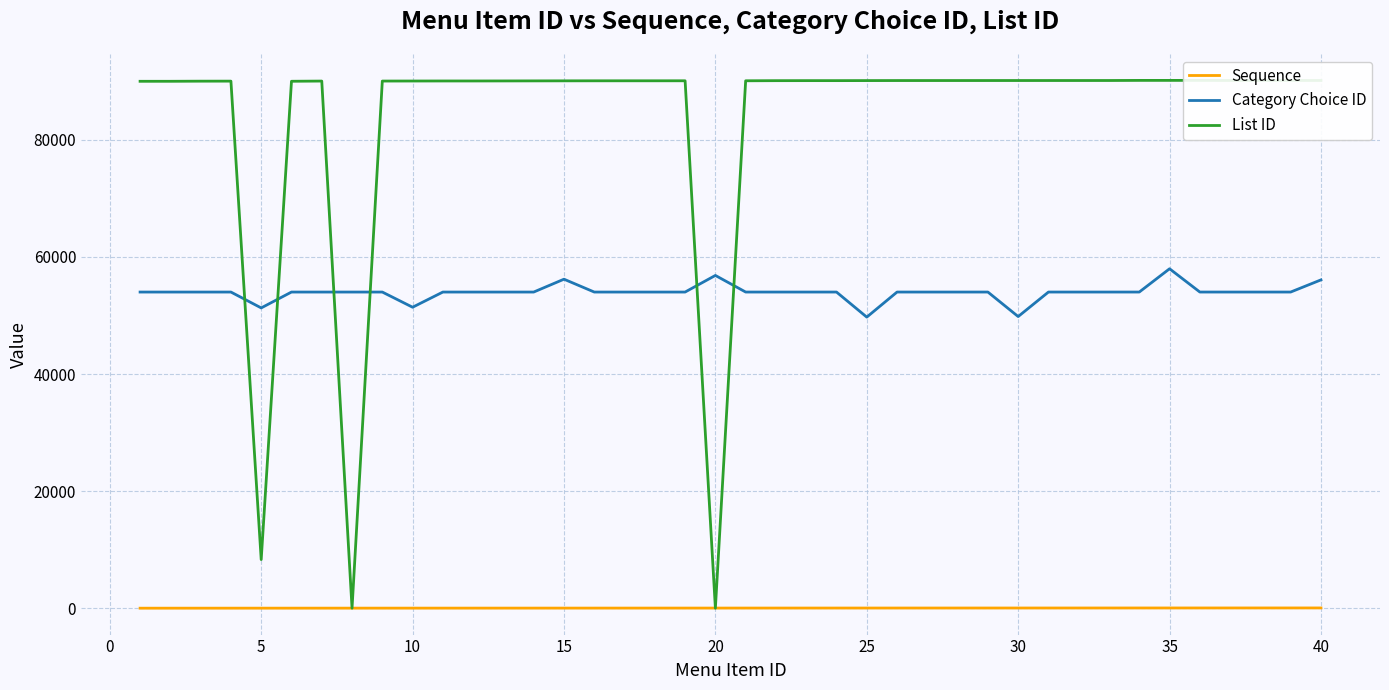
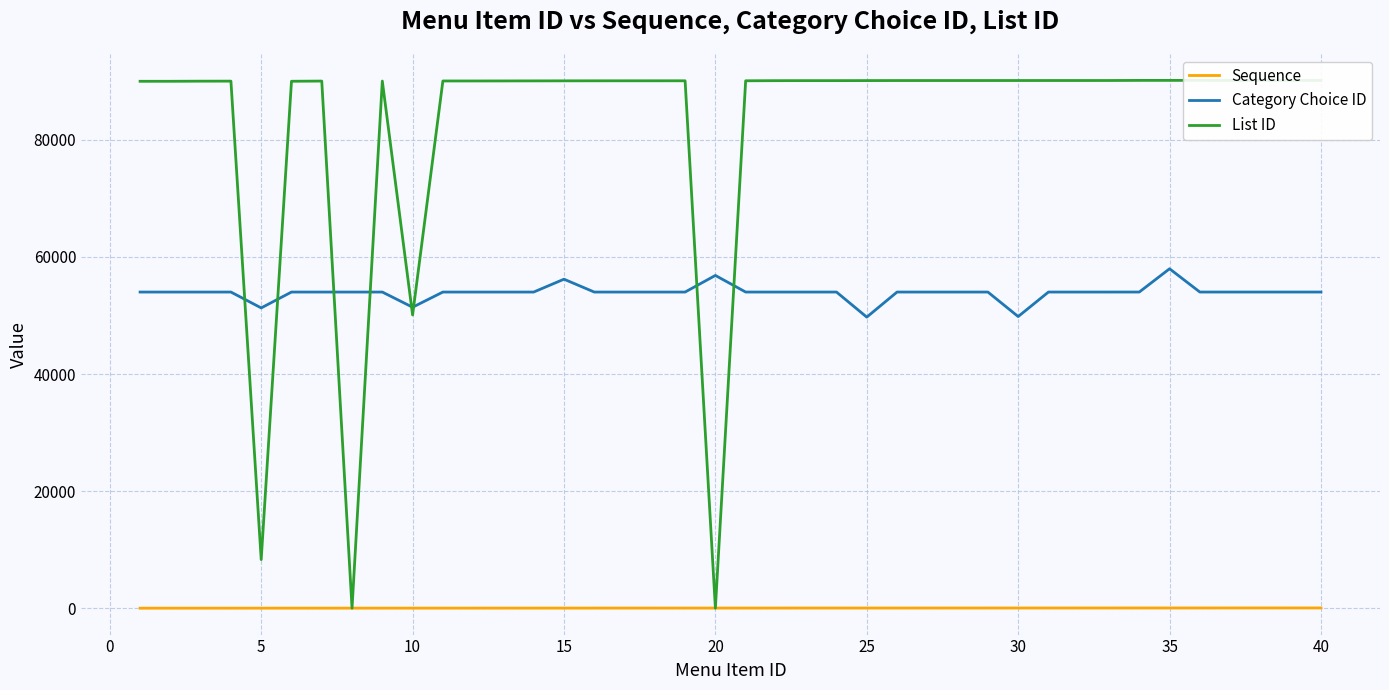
List ID, 10: 90000 -> 50000
Category Choice ID, 40: 56000 -> 54000
